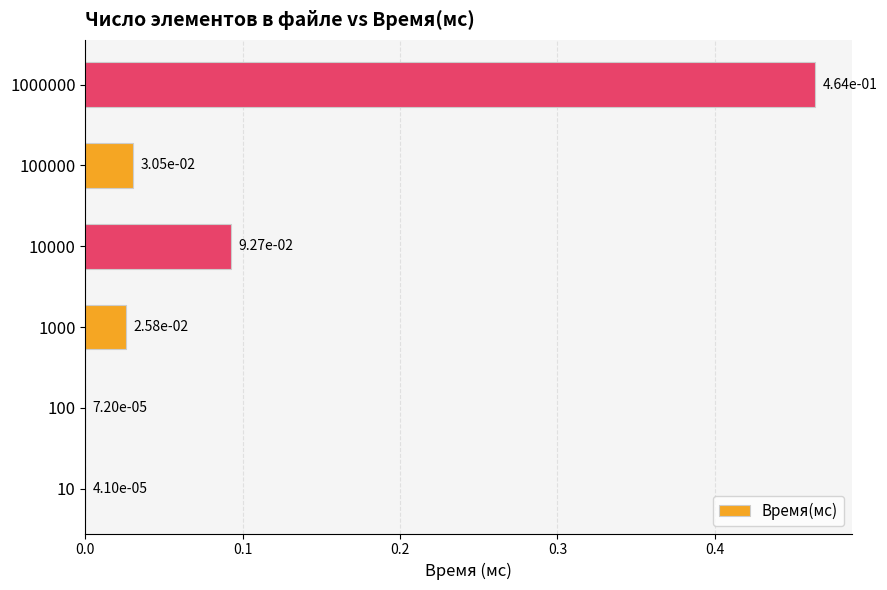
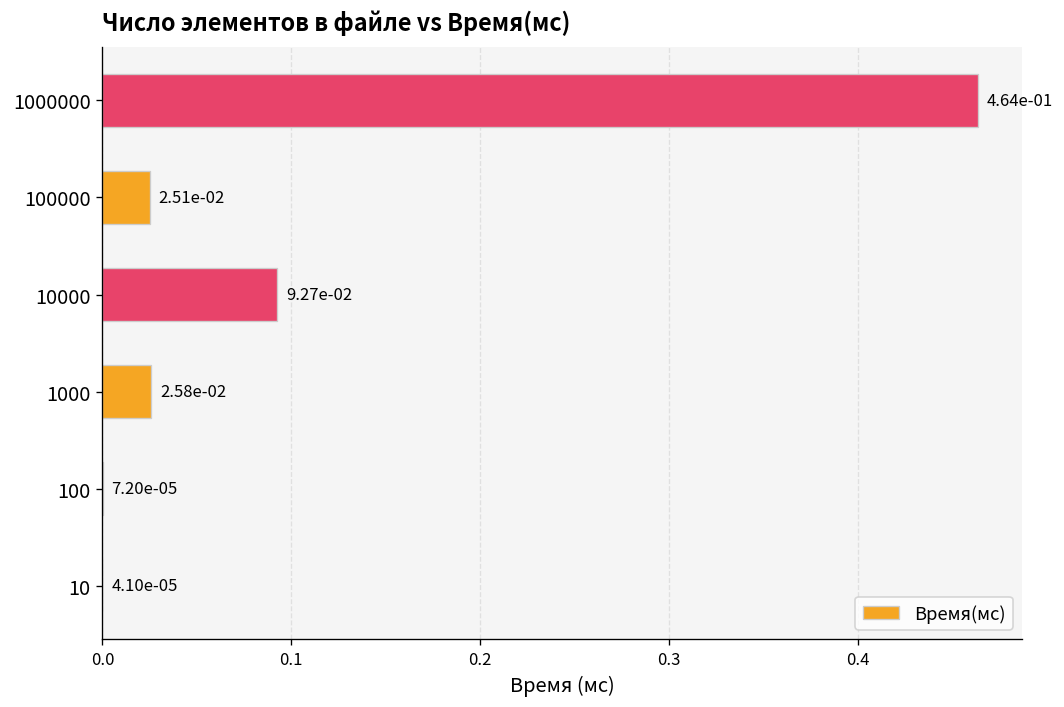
100000: 3.05e-02 -> 2.51e-02
